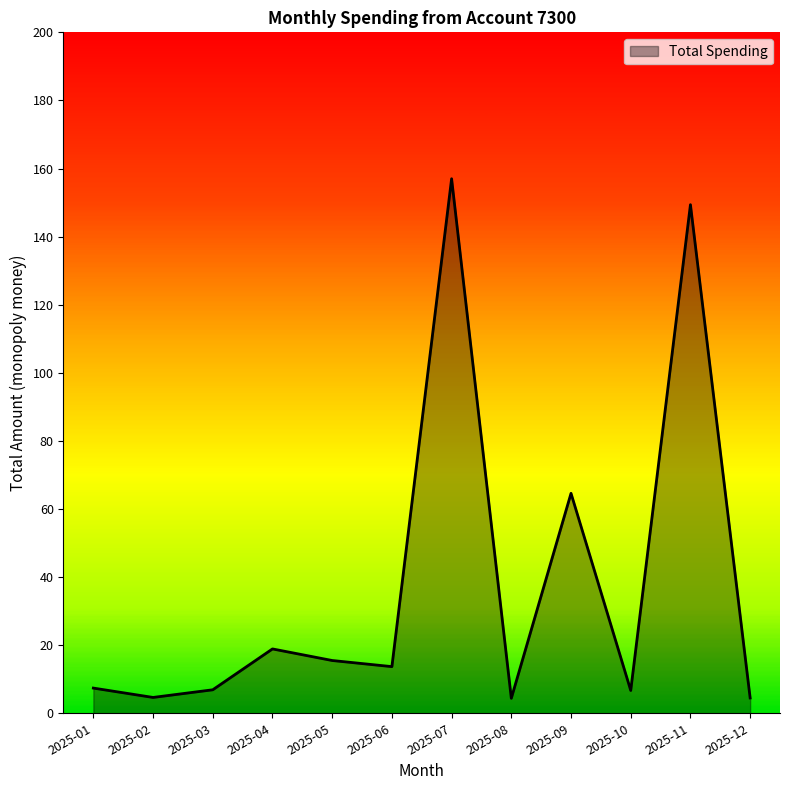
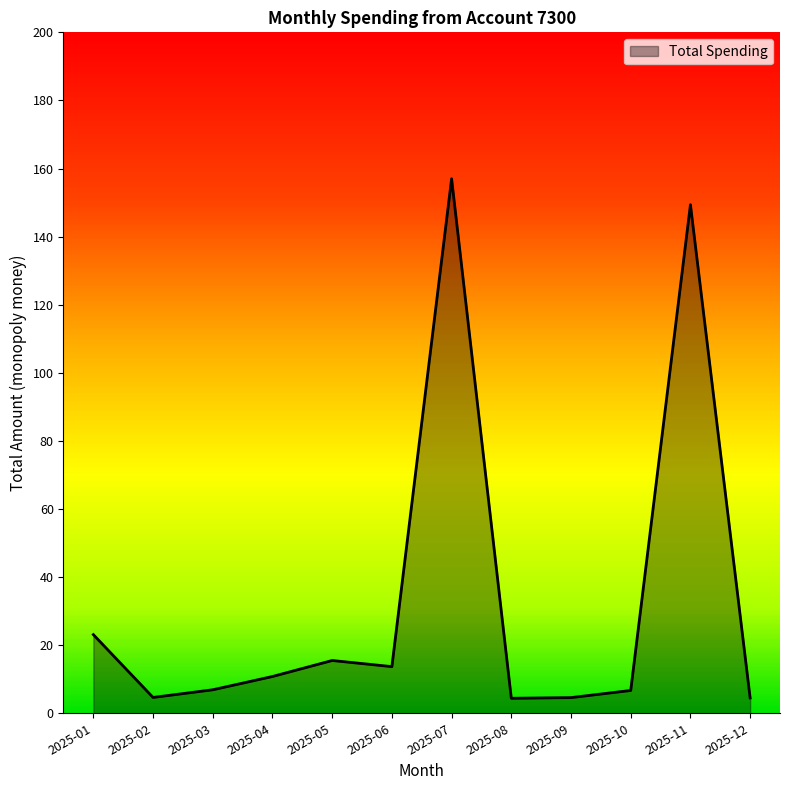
2025-01: 7 -> 23
2025-04: 19 -> 11
2025-09: 65 -> 5
